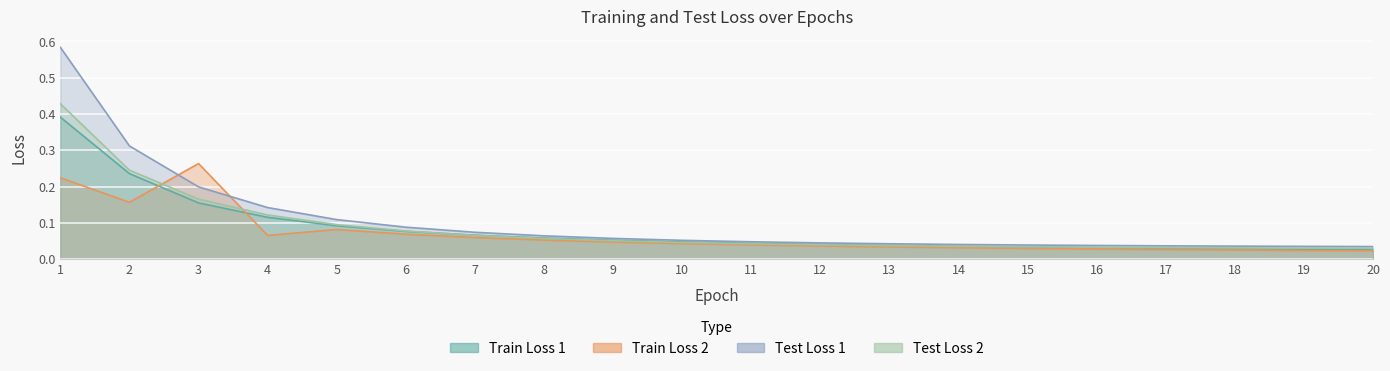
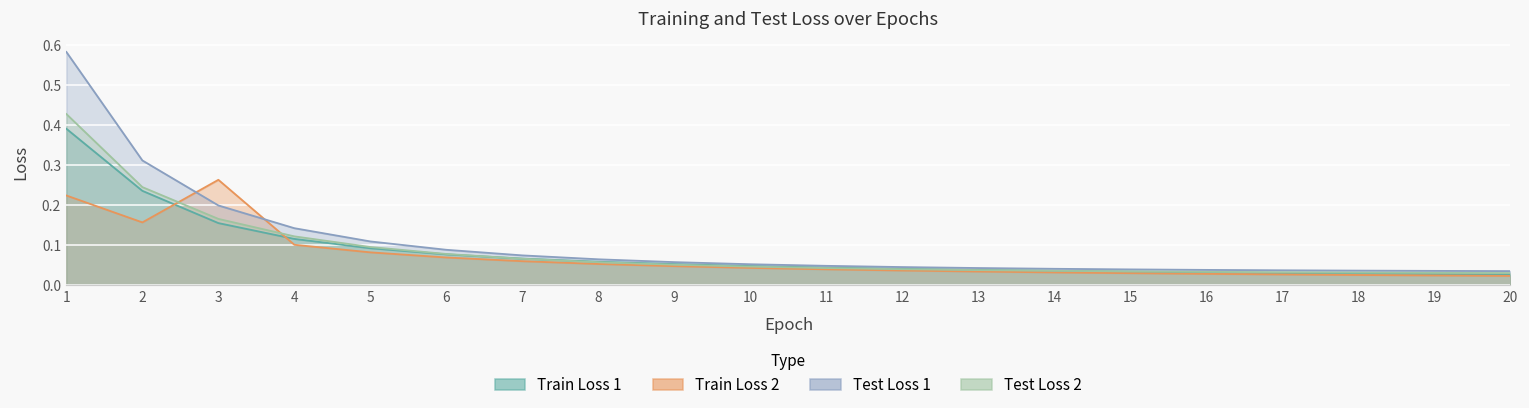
Train Loss 2, 4: 0.07 -> 0.10
